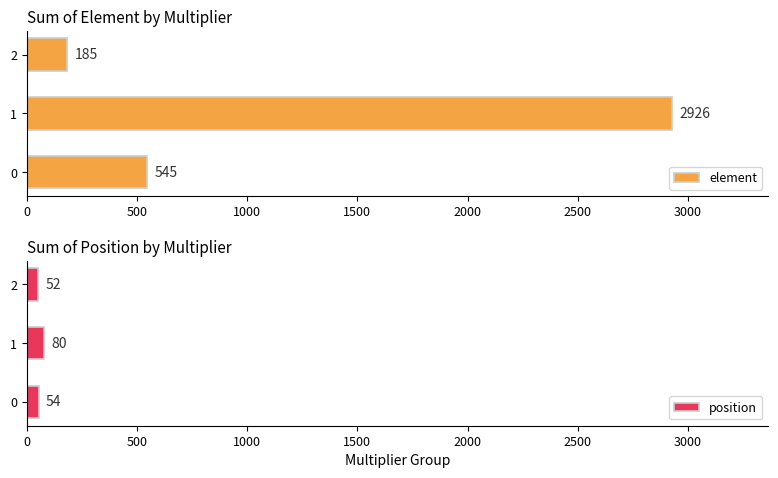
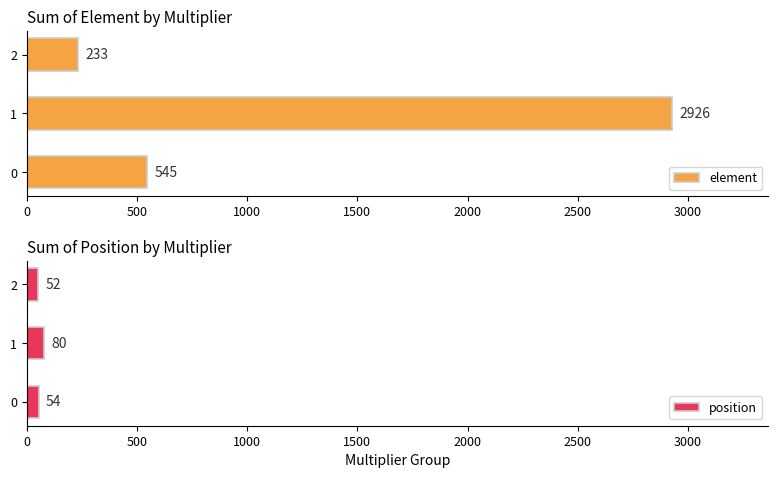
Sum of Element by Multiplier, 2: 185 -> 233
